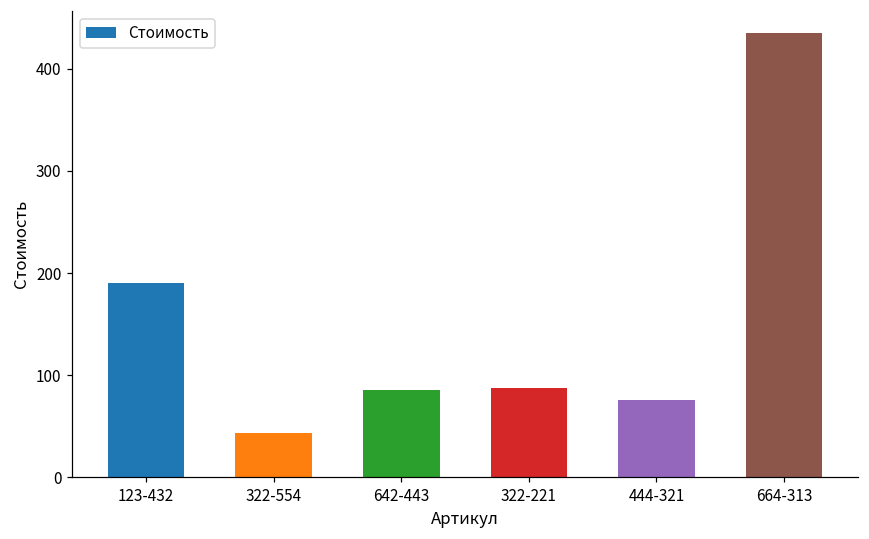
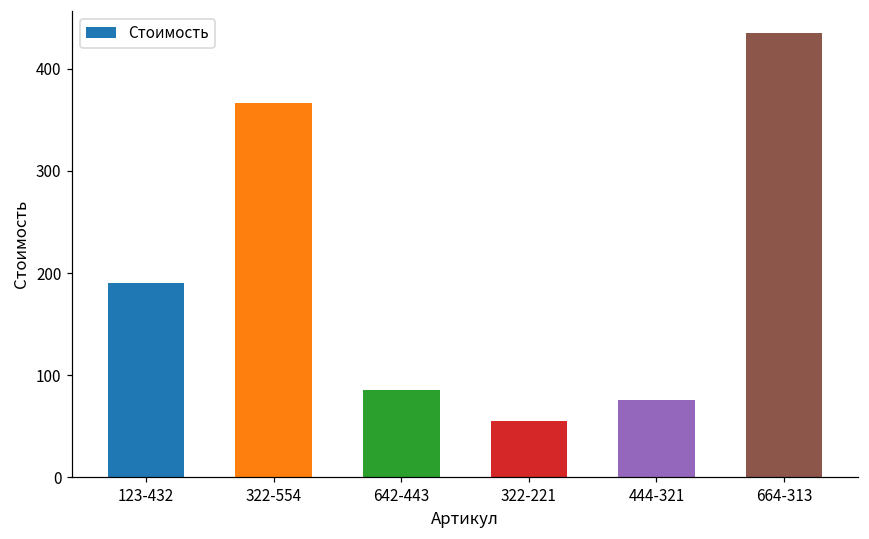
322-554: 40 -> 370
322-221: 90 -> 60
